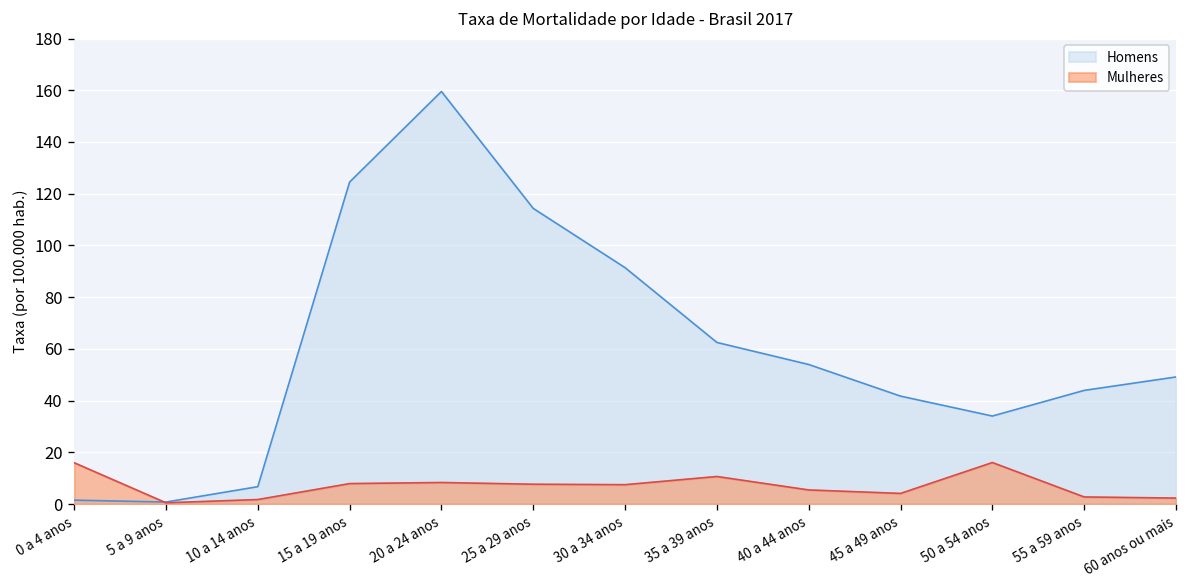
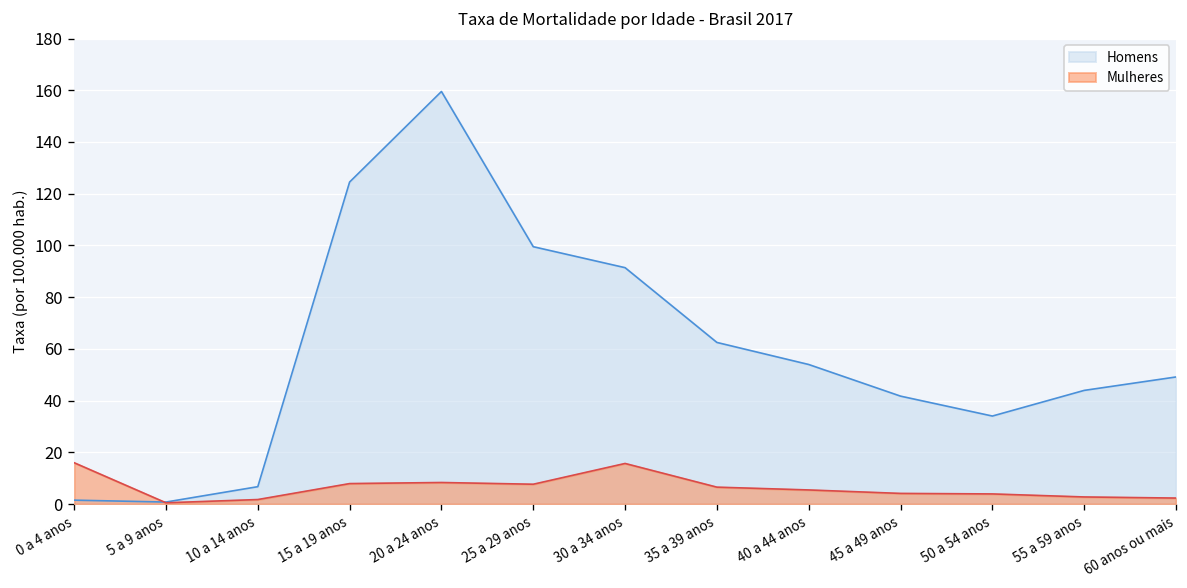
Homens, 25 a 29 anos: 114 -> 100
Mulheres, 30 a 34 anos: 8 -> 16
Mulheres, 35 a 39 anos: 11 -> 7
Mulheres, 50 a 54 anos: 16 -> 4
